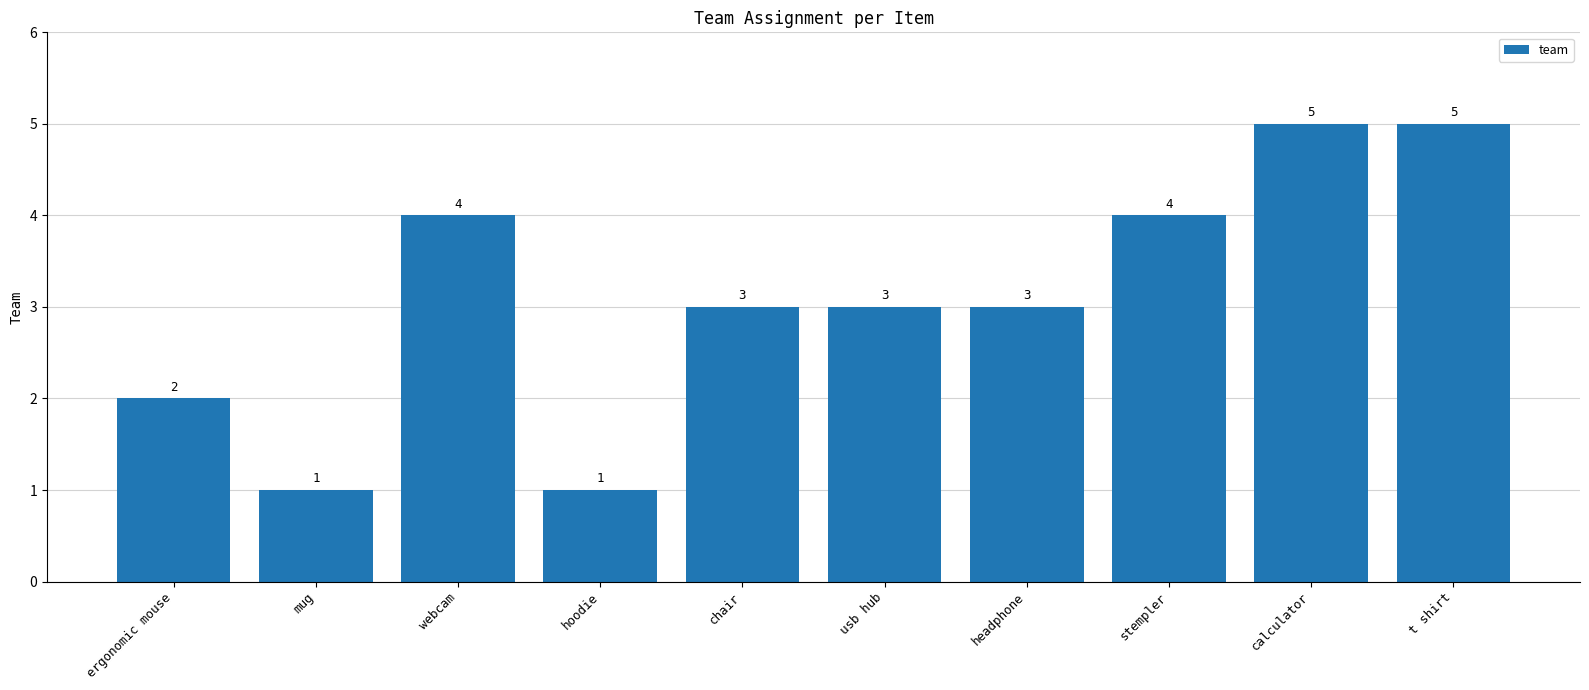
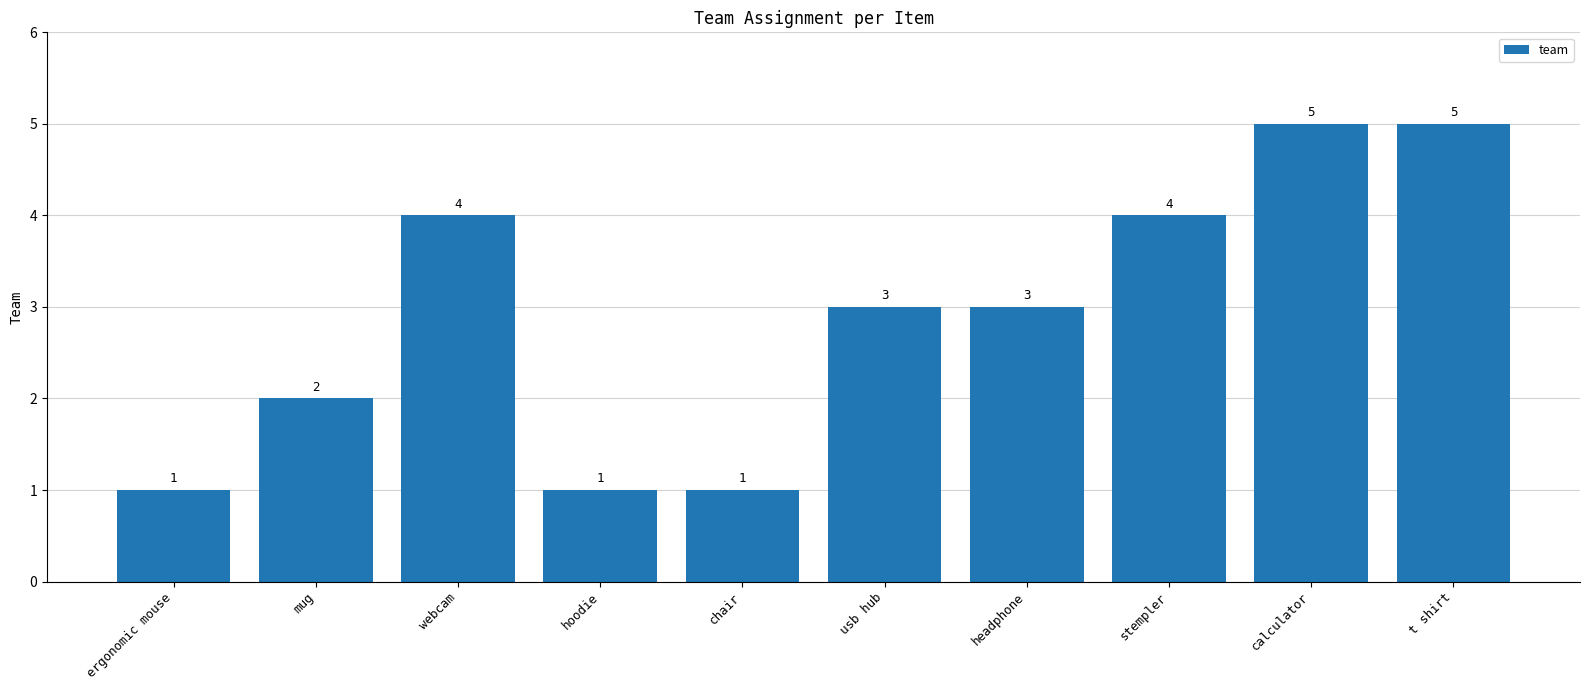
ergonomic mouse: 2 -> 1
mug: 1 -> 2
chair: 3 -> 1
